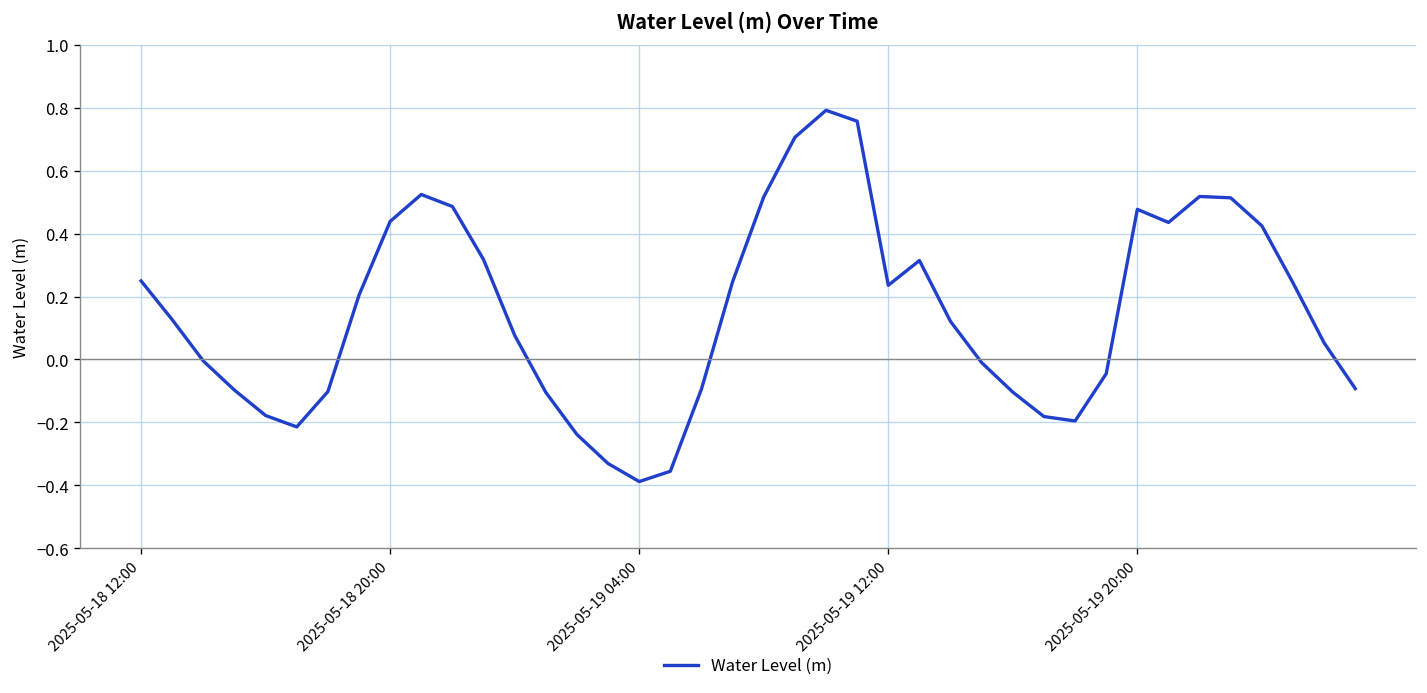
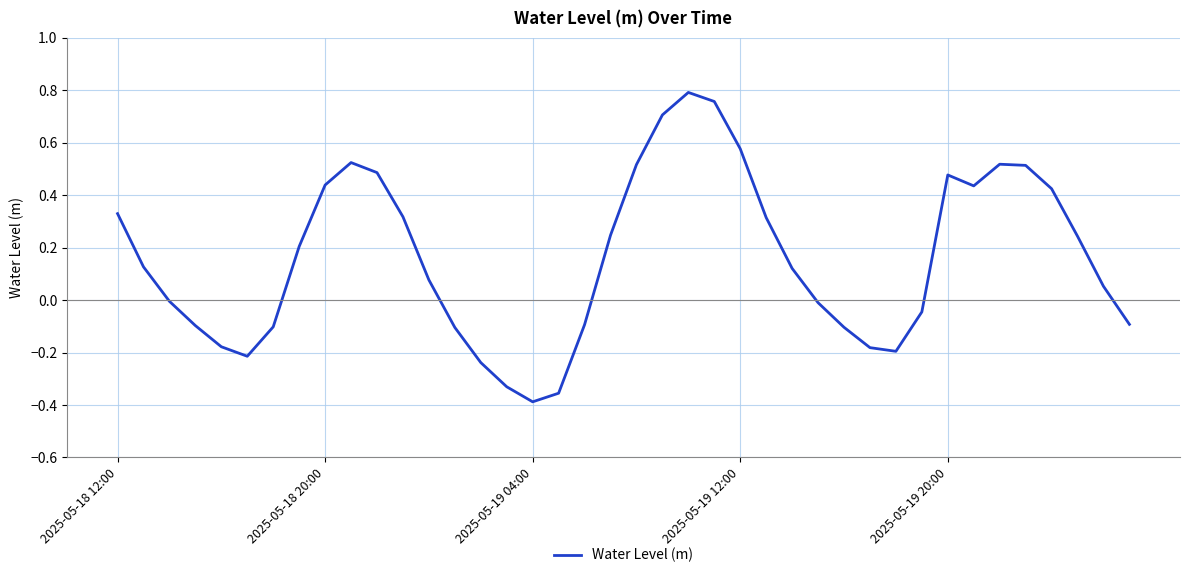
2025-05-18 12:00: 0.25 -> 0.33
2025-05-19 12:00: 0.24 -> 0.58
